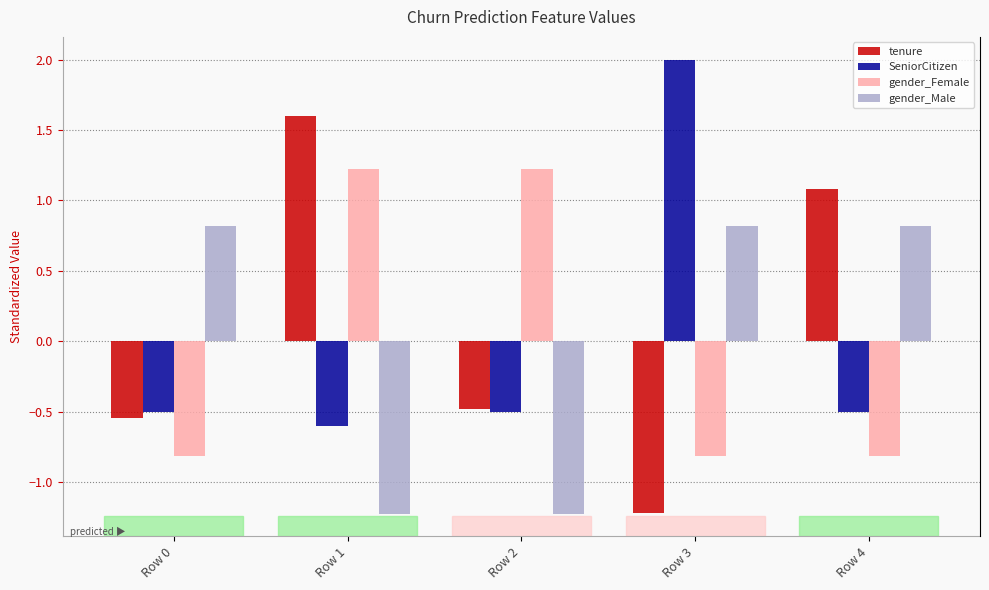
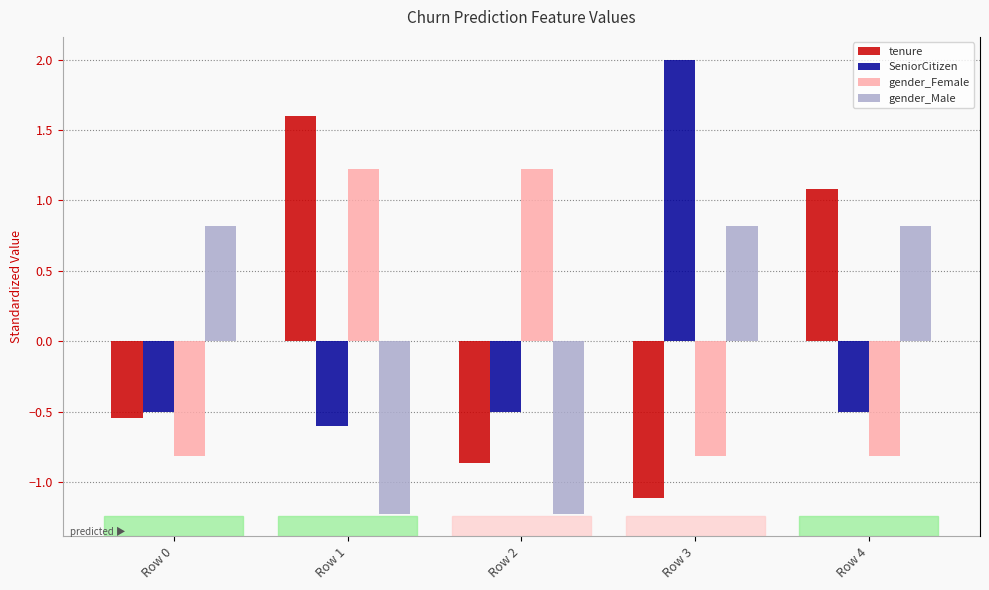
tenure, Row 2: -0.48 -> -0.86
tenure, Row 3: -1.22 -> -1.11
